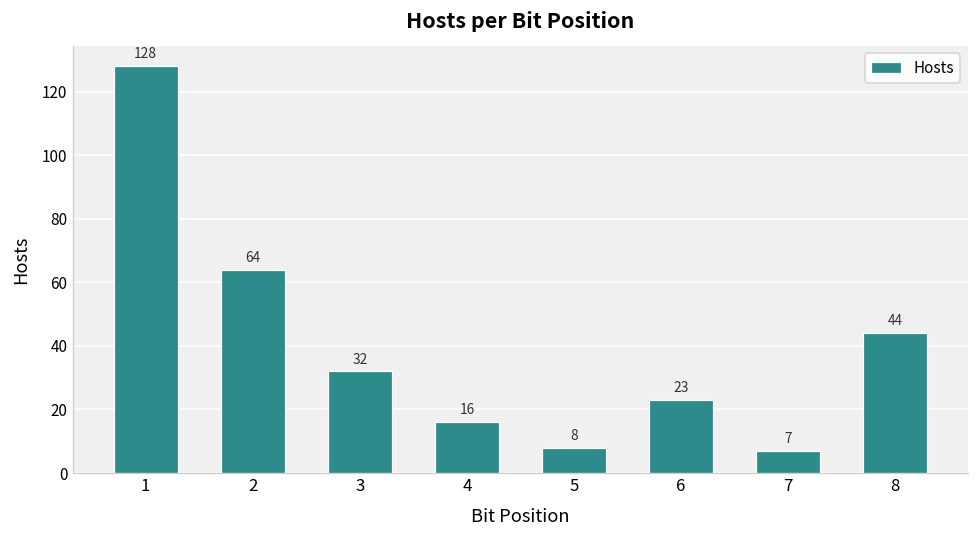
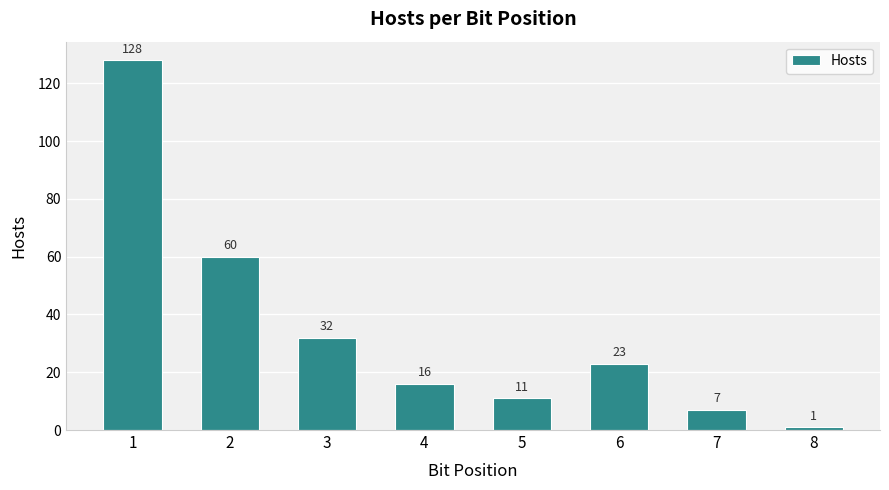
2: 64 -> 60
5: 8 -> 11
8: 44 -> 1
